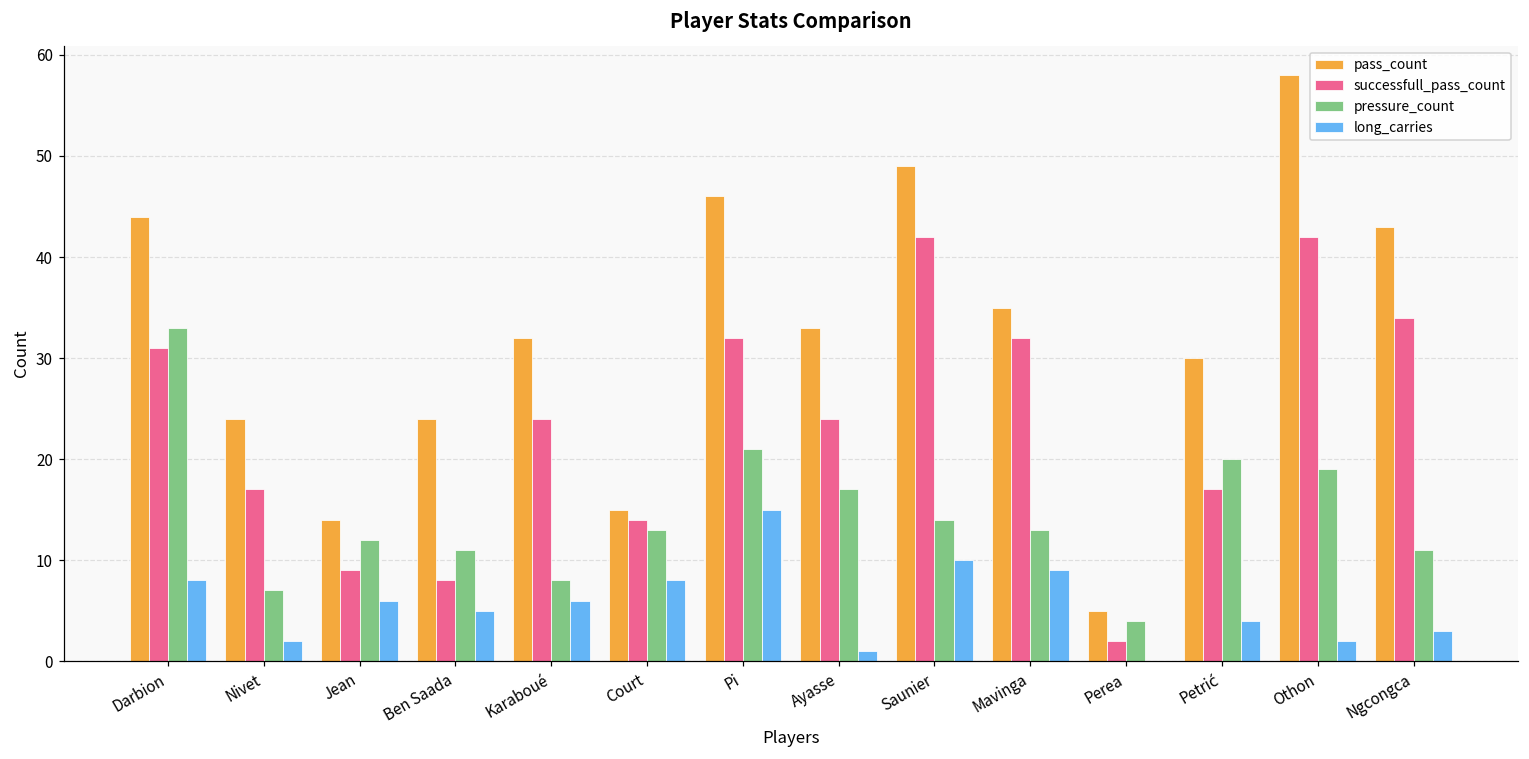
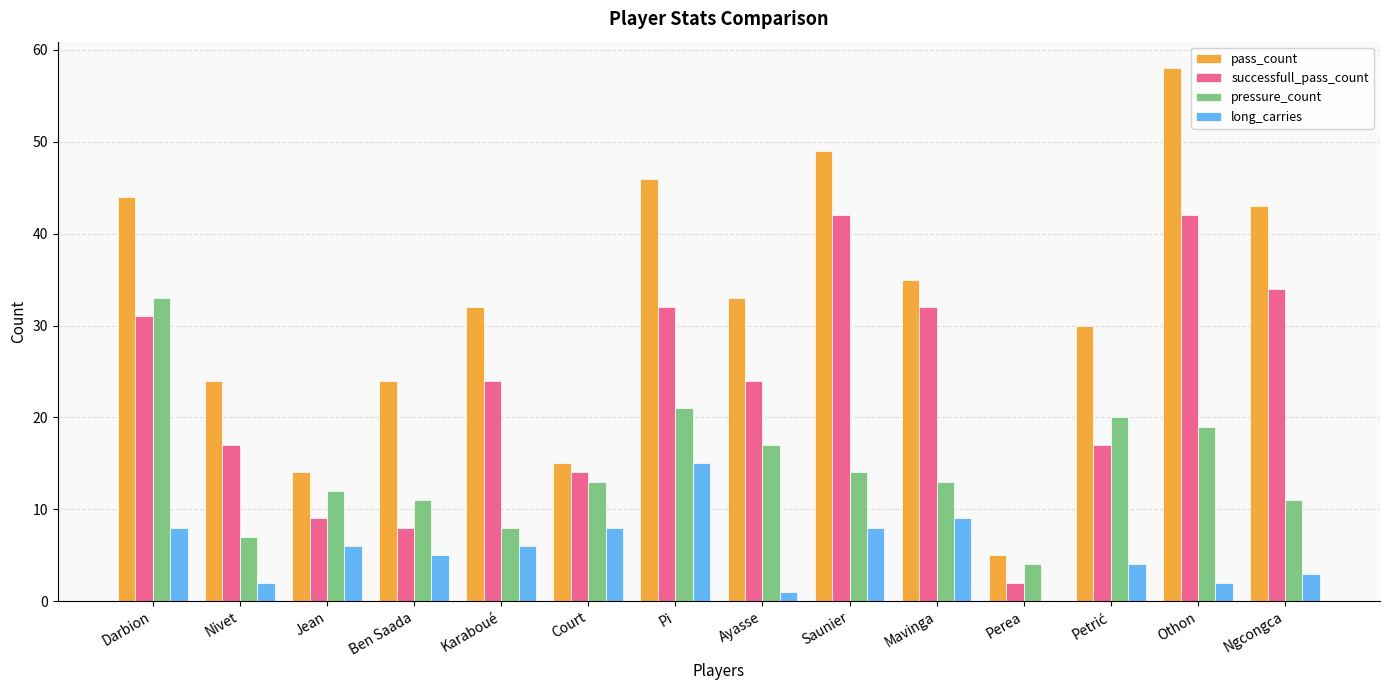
long_carries, Saunier: 10 -> 8
